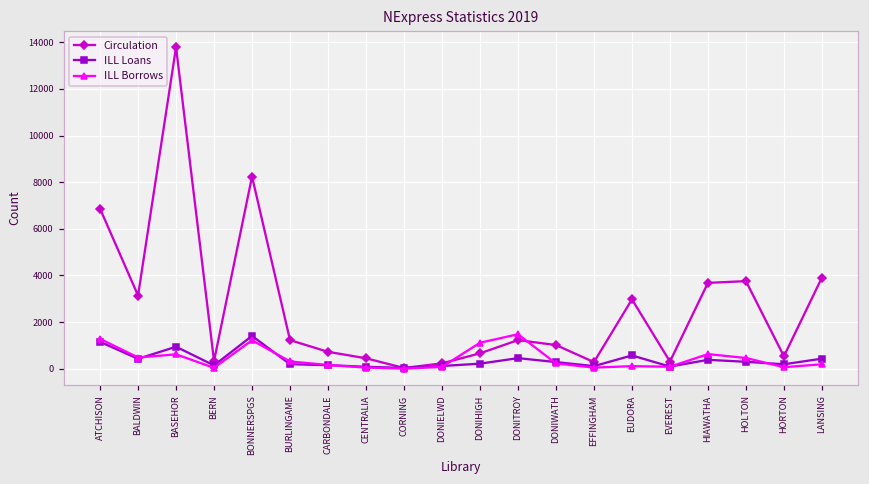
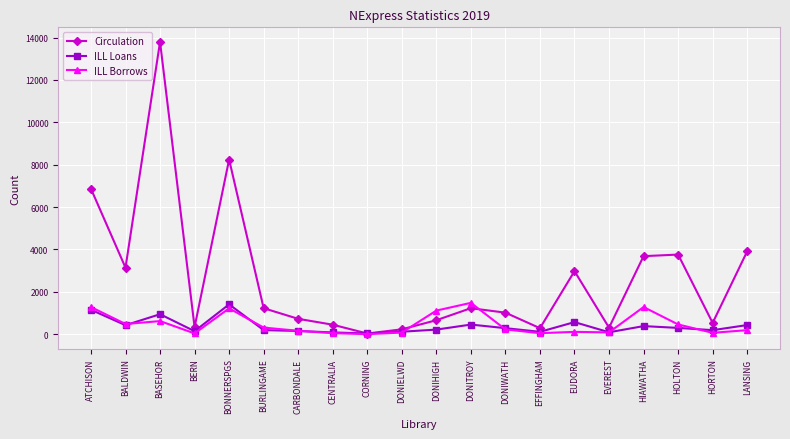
ILL Borrows, HIAWATHA: 600 -> 1300
